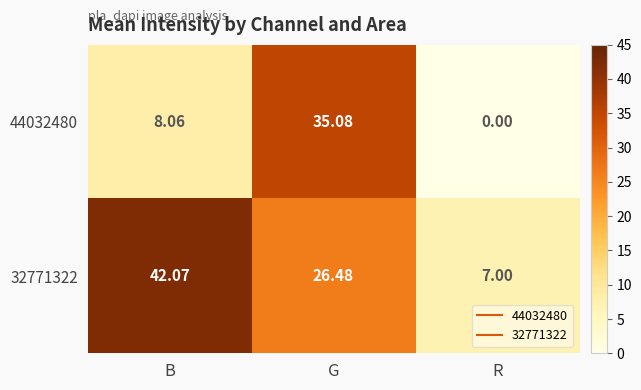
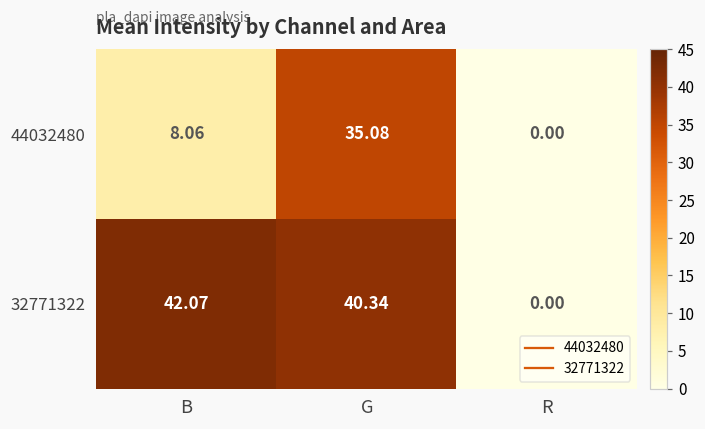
32771322, G: 26.48 -> 40.34
32771322, R: 7.00 -> 0.00
